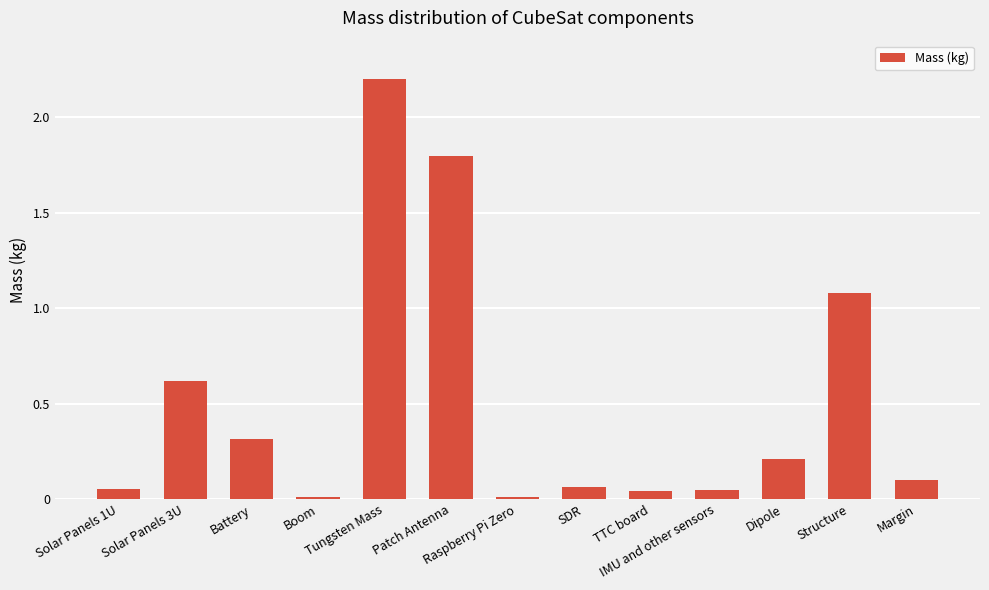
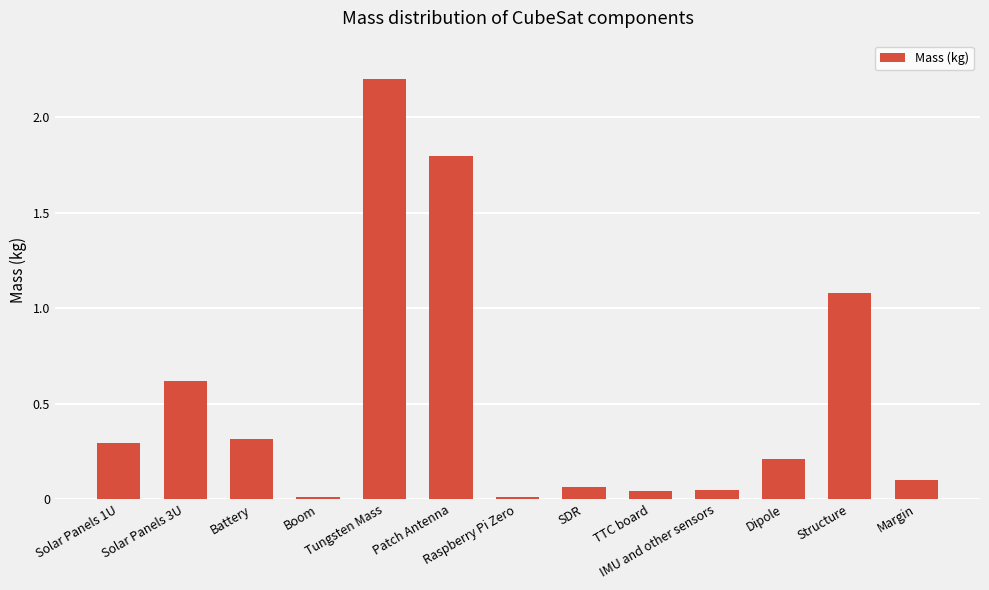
Solar Panels 1U: 0.05 -> 0.29
